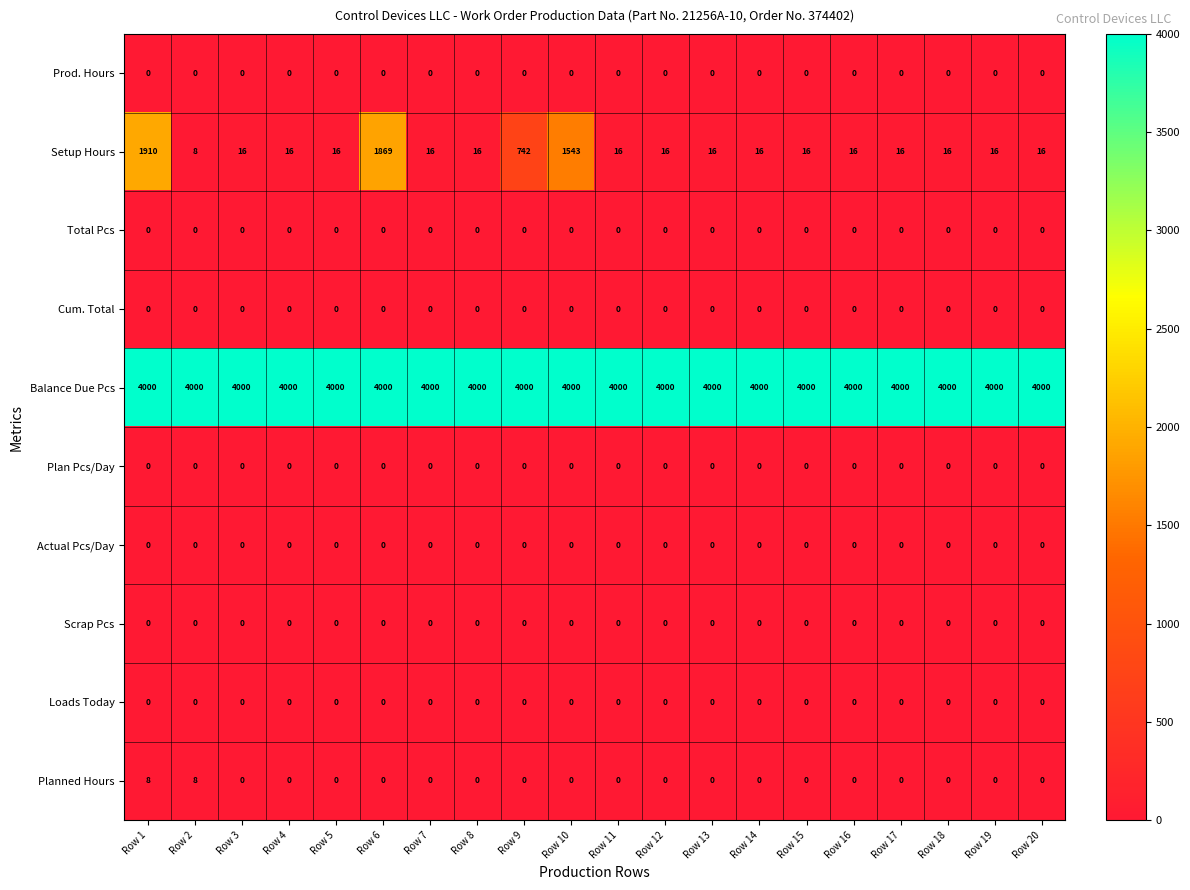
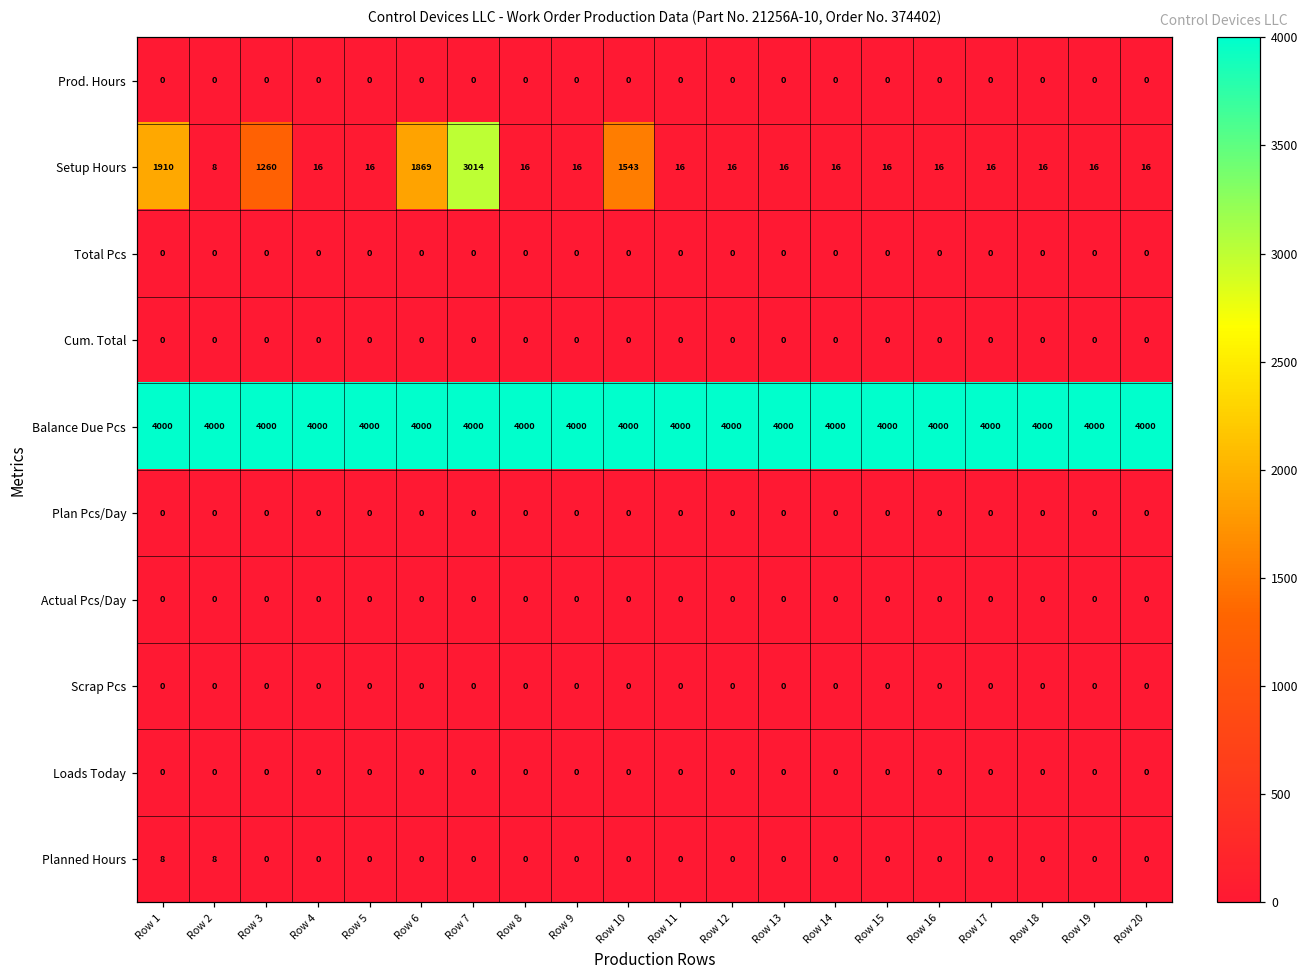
Setup Hours, Row 3: 16 -> 1260
Setup Hours, Row 7: 16 -> 3014
Setup Hours, Row 9: 742 -> 16
